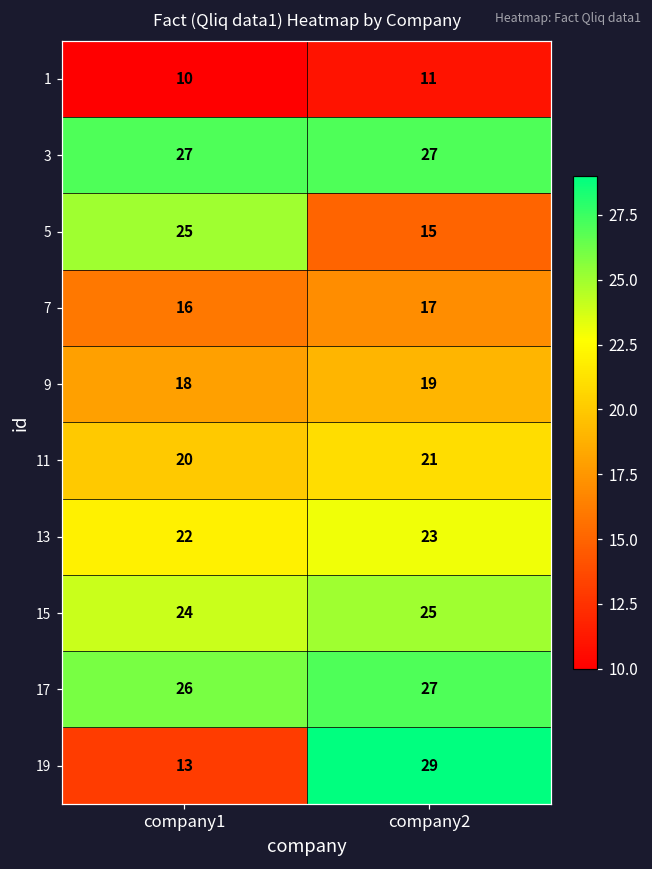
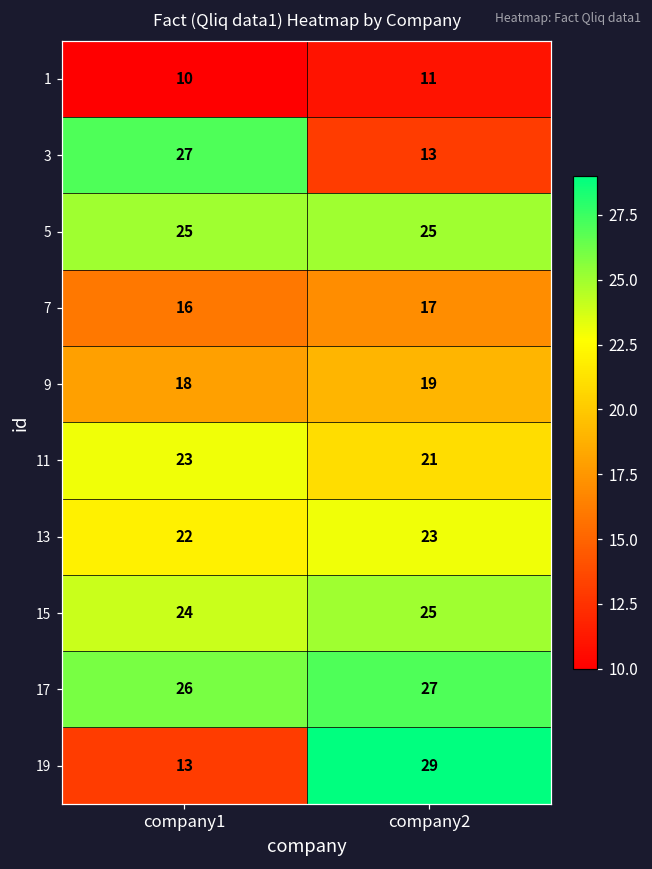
3, company2: 27 -> 13
5, company2: 15 -> 25
11, company1: 20 -> 23
